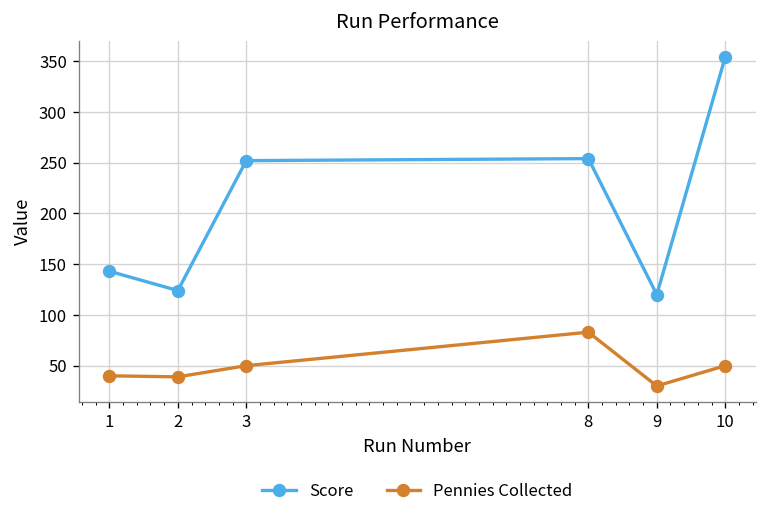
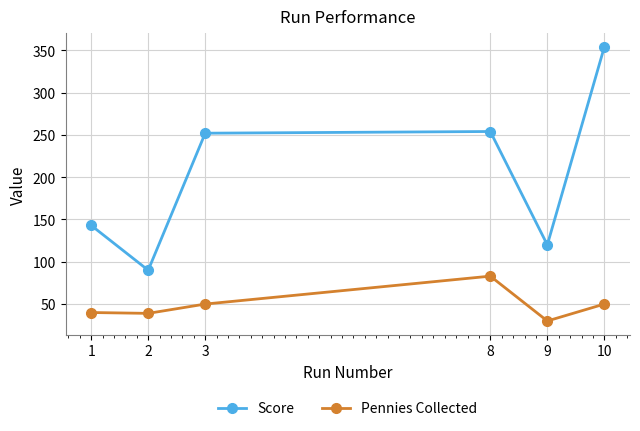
Score, 2: 120 -> 90
